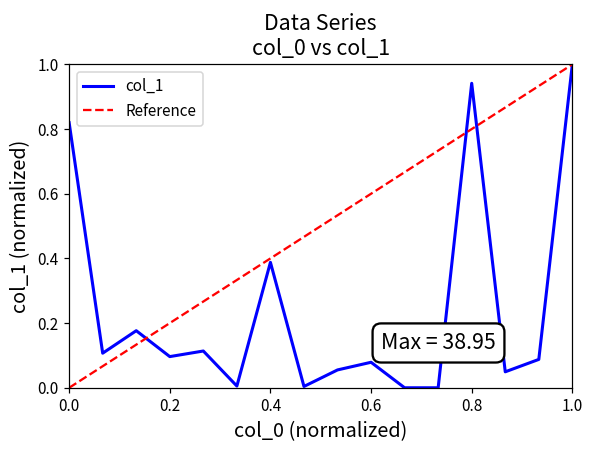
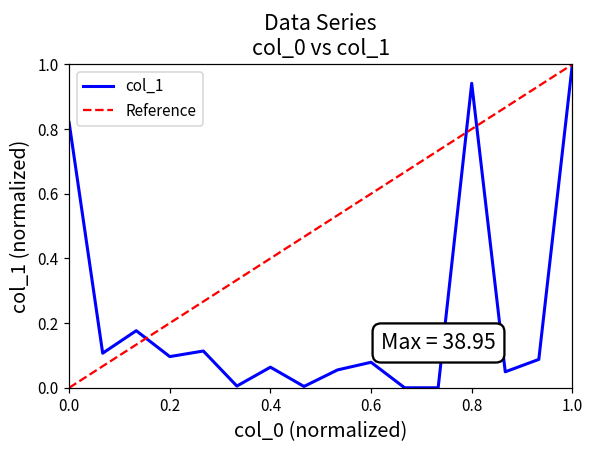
col_1, 0.4: 0.39 -> 0.06
